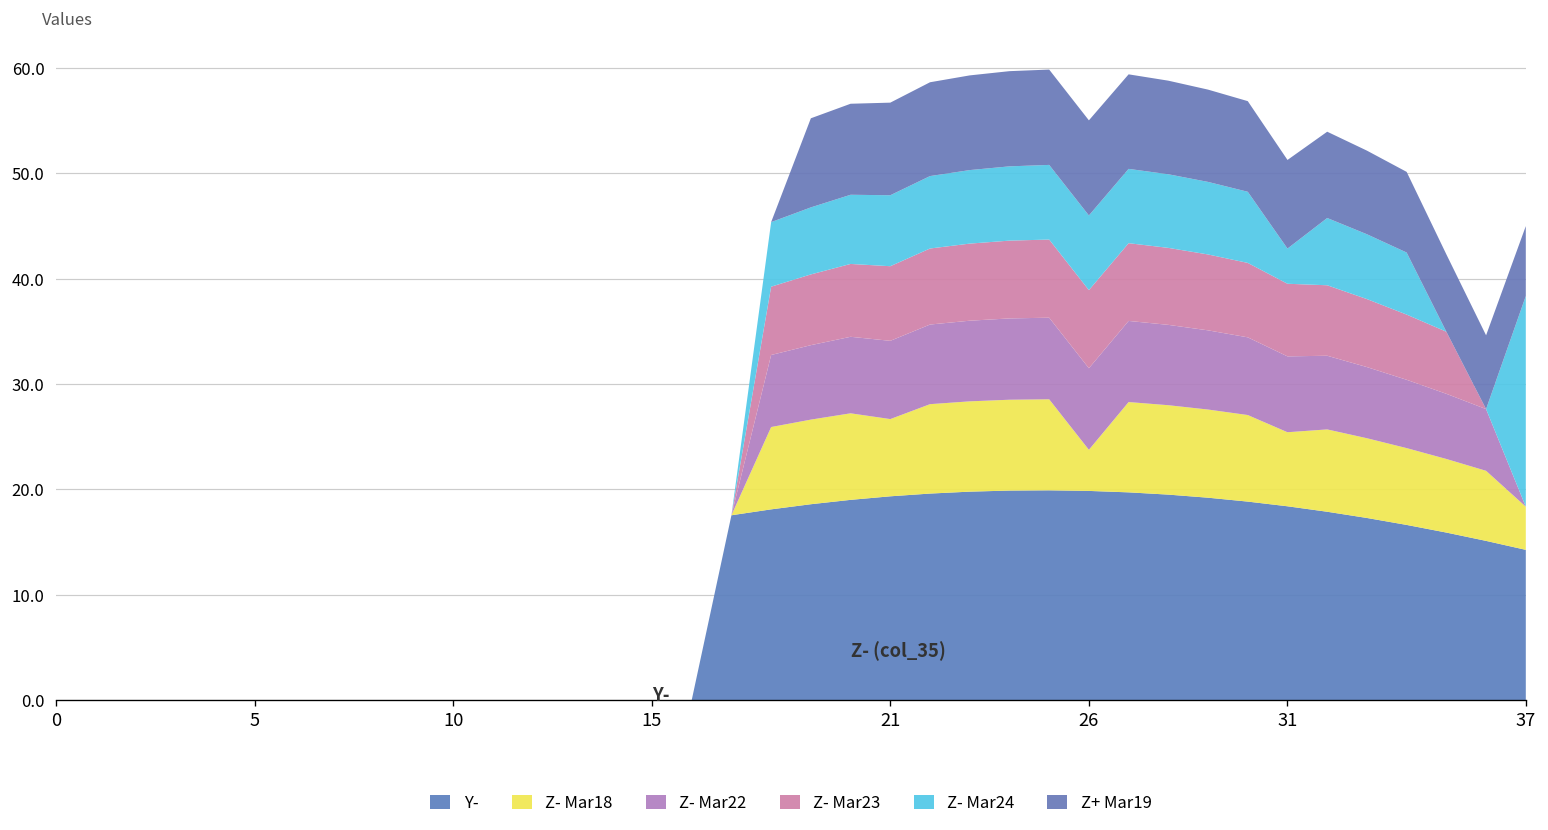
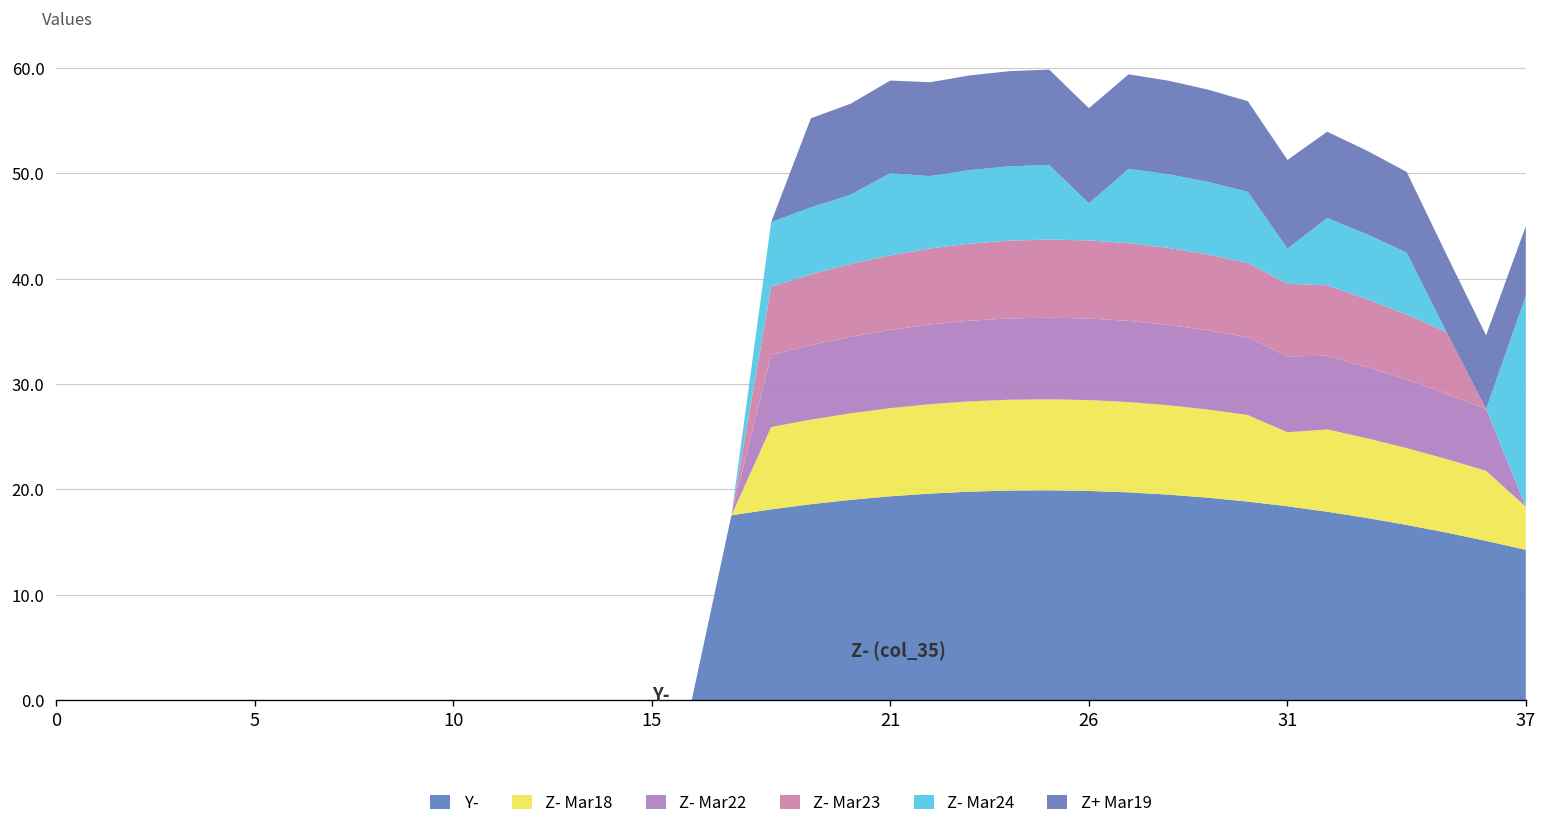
Z- Mar18, 21: 7 -> 8
Z- Mar24, 21: 7 -> 8
Z- Mar18, 26: 4 -> 9
Z- Mar24, 26: 7 -> 4
